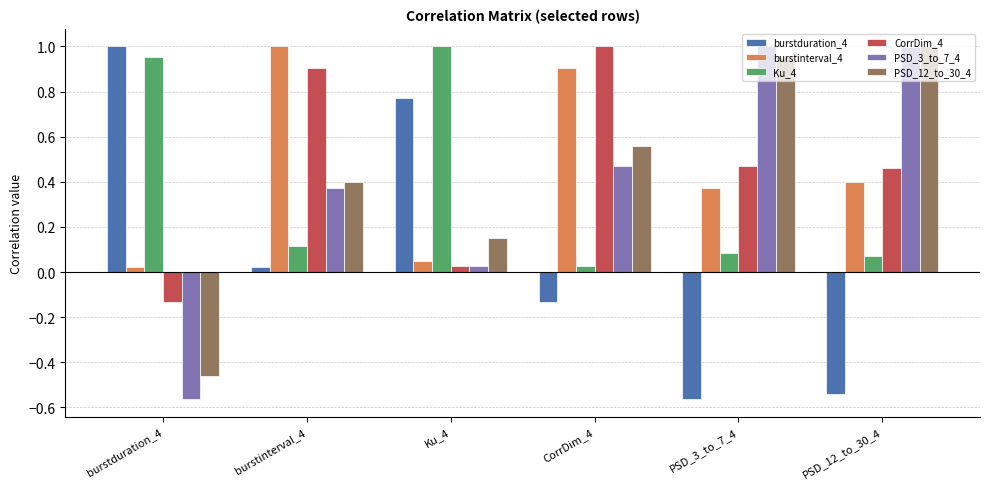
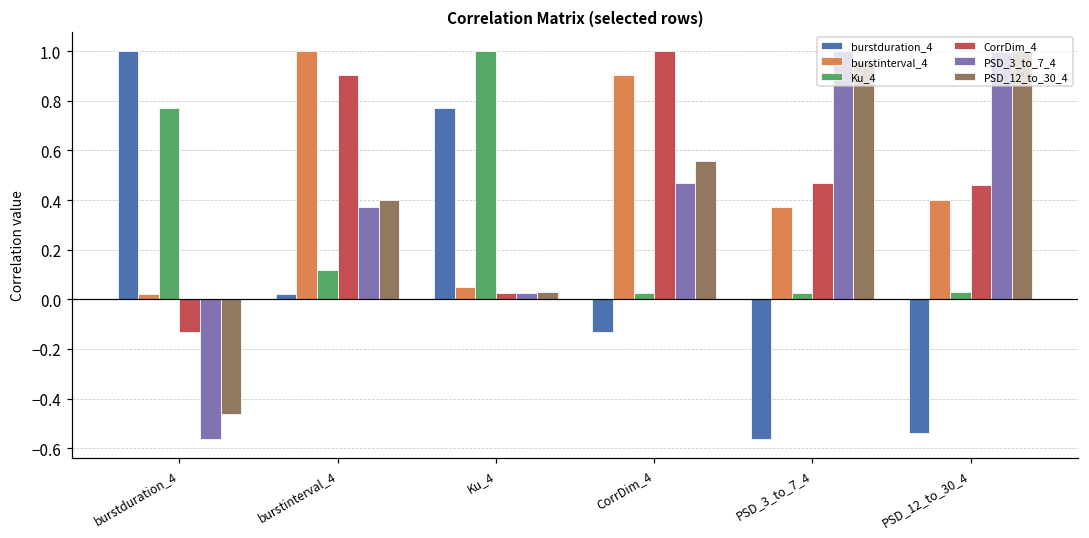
Ku_4, burstduration_4: 0.95 -> 0.77
PSD_12_to_30_4, Ku_4: 0.15 -> 0.03
Ku_4, PSD_3_to_7_4: 0.08 -> 0.03
Ku_4, PSD_12_to_30_4: 0.07 -> 0.03
